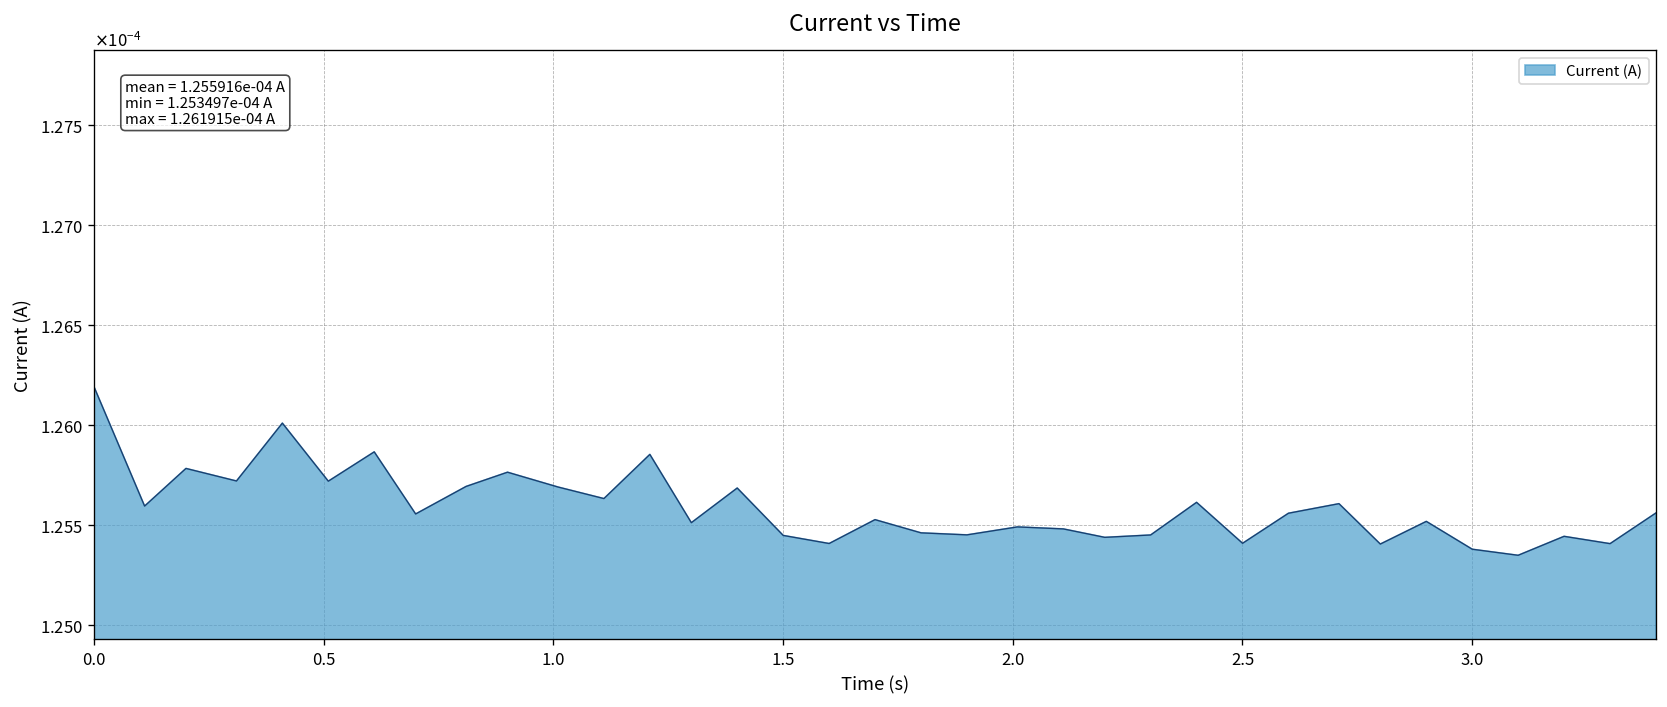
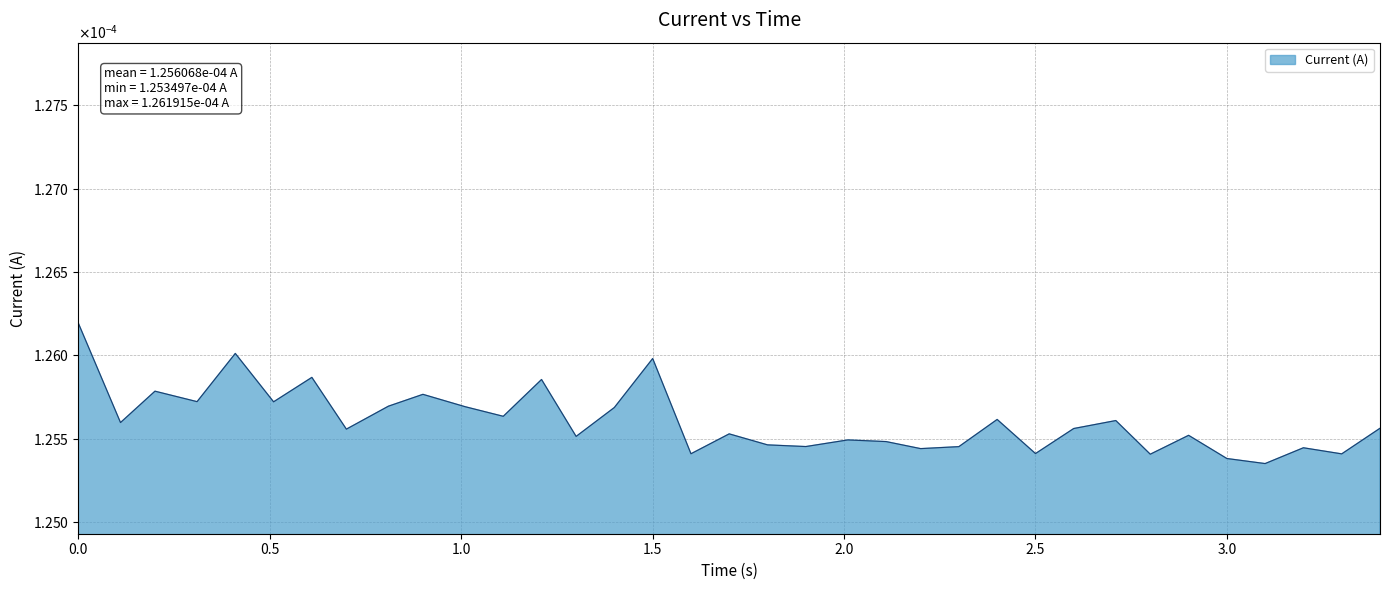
1.5: 1.255916e-04 -> 1.256068e-04
